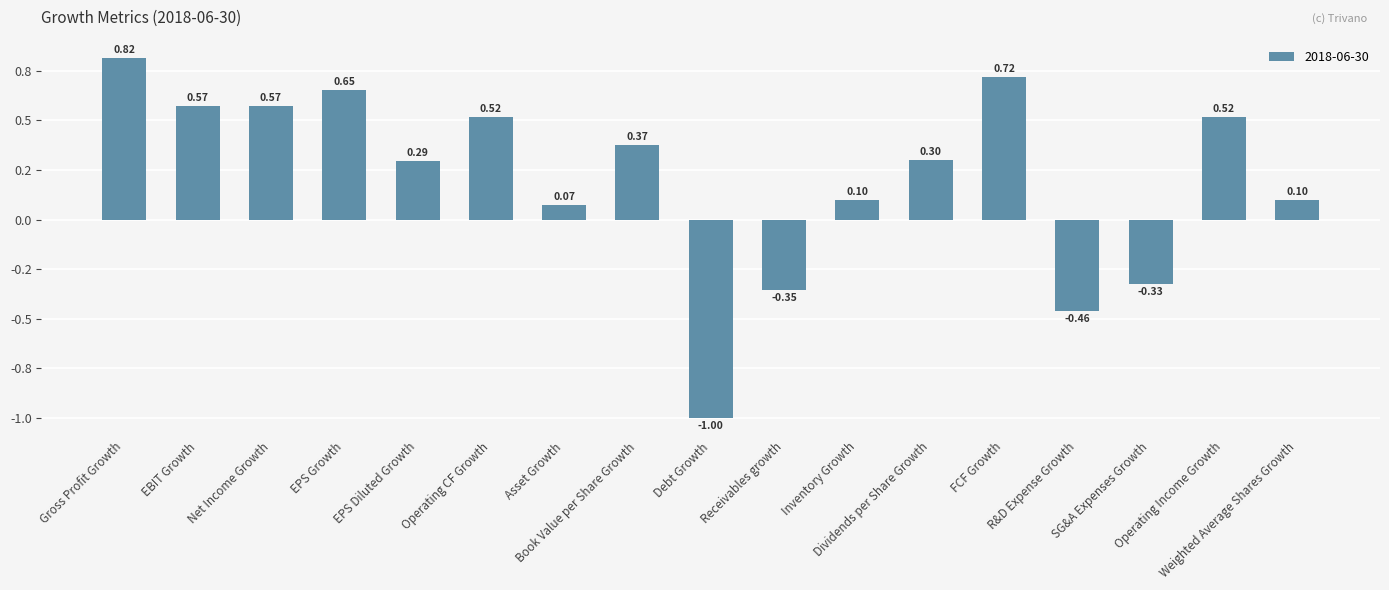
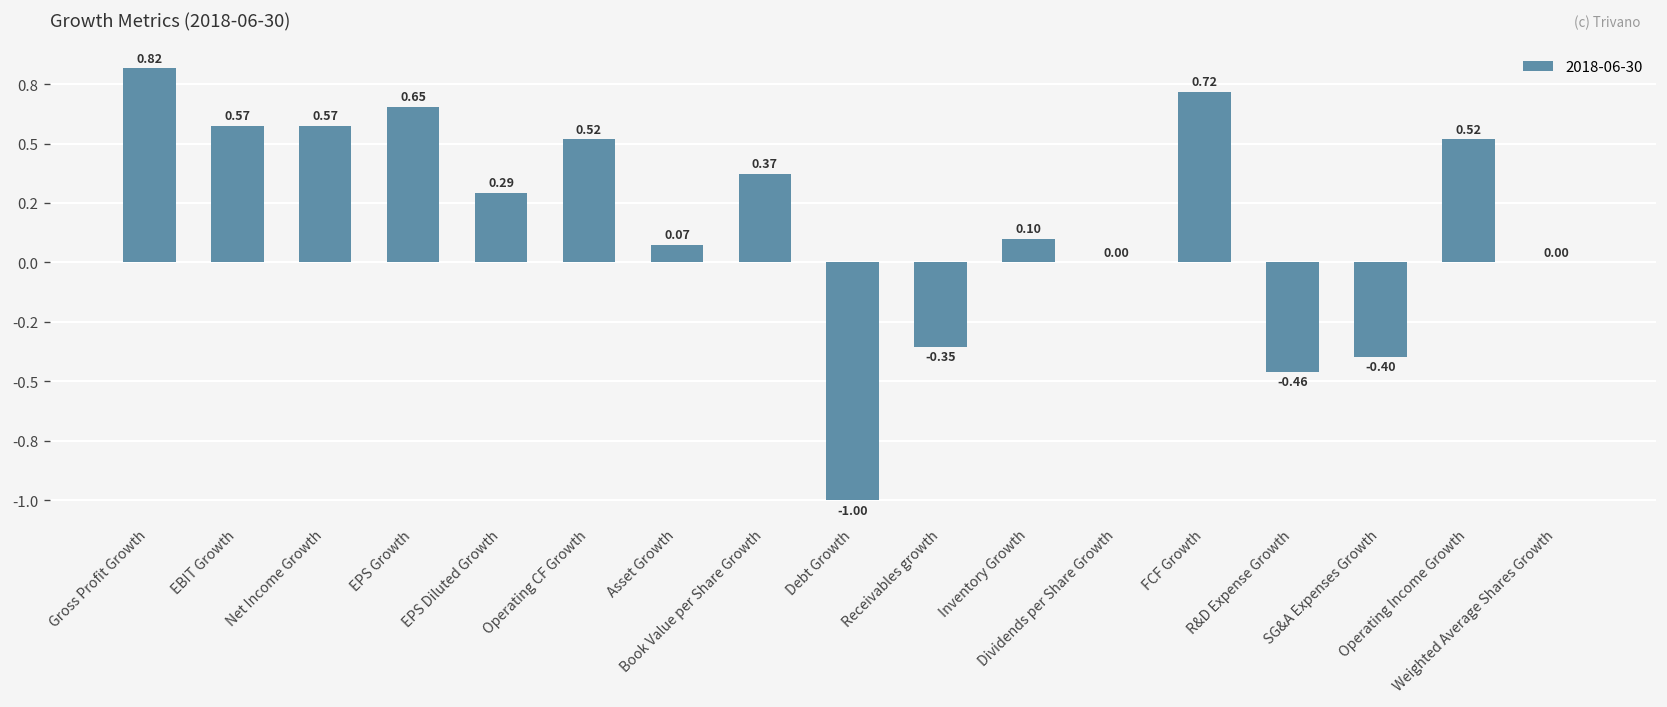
Dividends per Share Growth: 0.30 -> 0.00
SG&A Expenses Growth: -0.33 -> -0.40
Weighted Average Shares Growth: 0.10 -> 0.00
